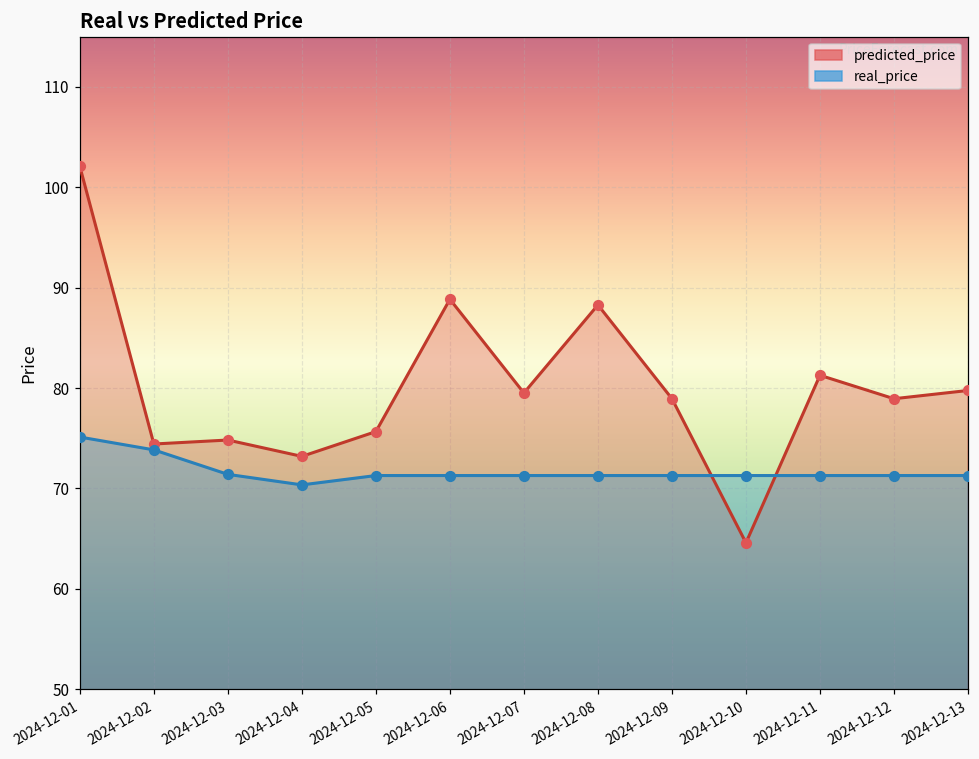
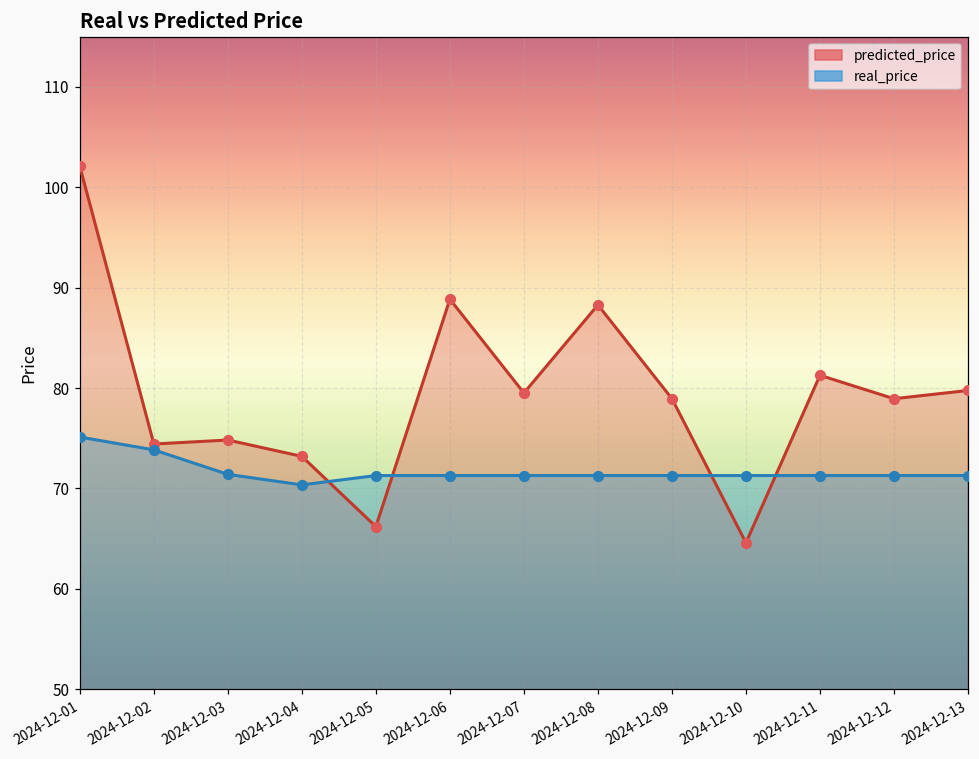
predicted_price, 2024-12-05: 76 -> 66
